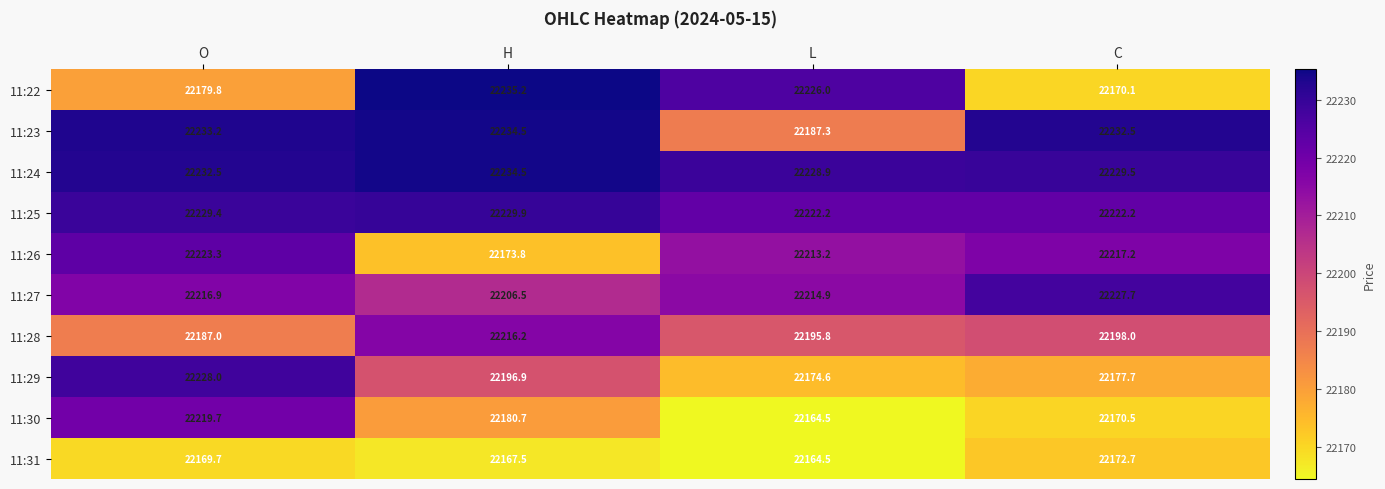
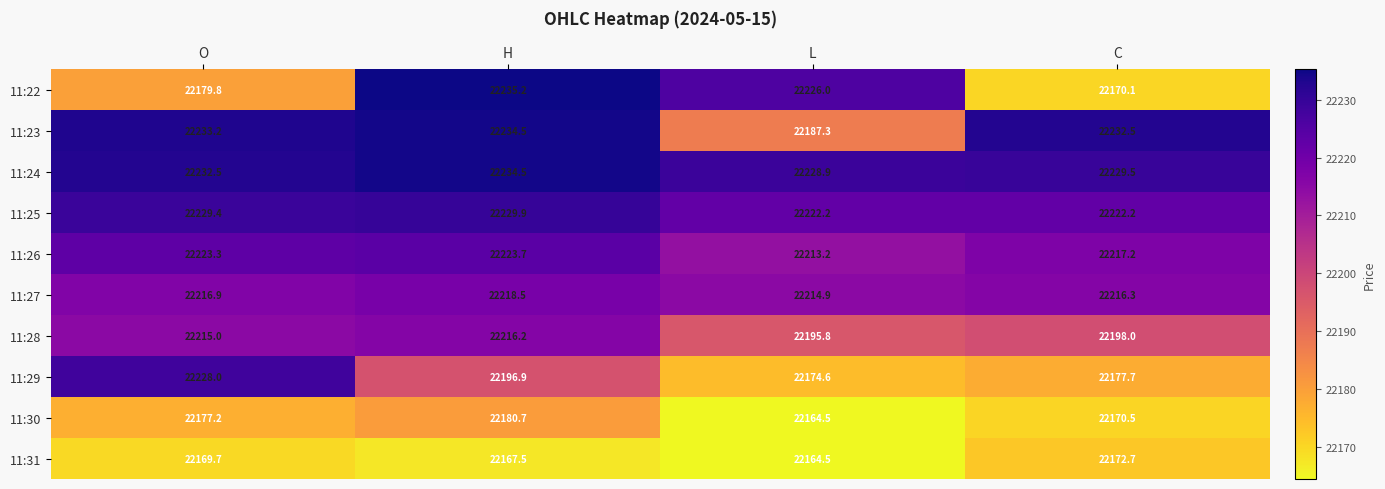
11:26, H: 22173.8 -> 22223.7
11:27, H: 22206.5 -> 22218.5
11:27, C: 22227.7 -> 22216.3
11:28, O: 22187.0 -> 22215.0
11:30, O: 22219.7 -> 22177.2
